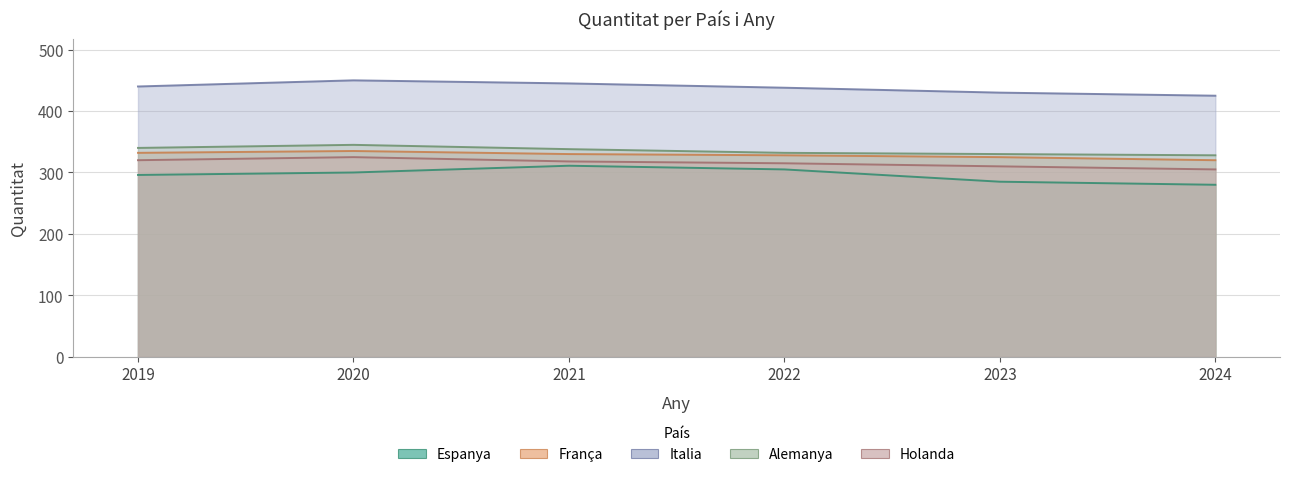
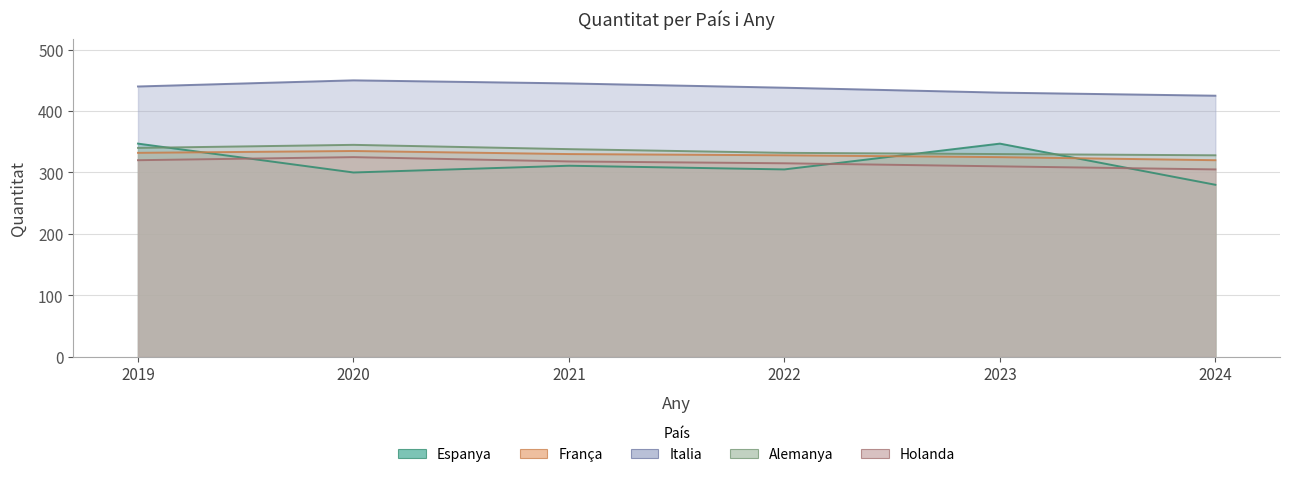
Espanya, 2019: 300 -> 350
Espanya, 2023: 290 -> 350
